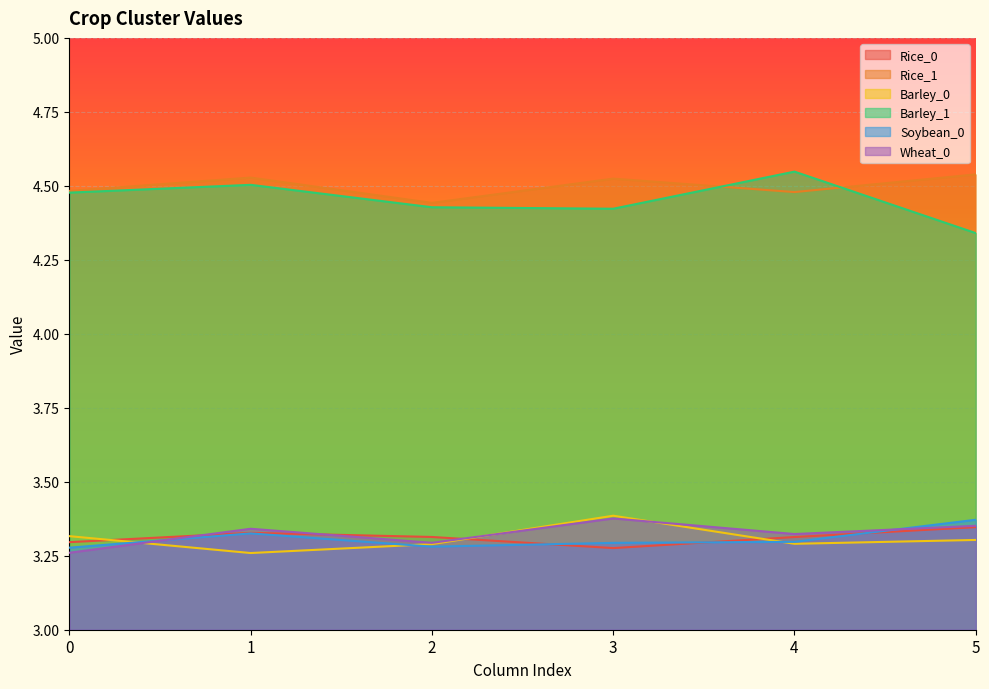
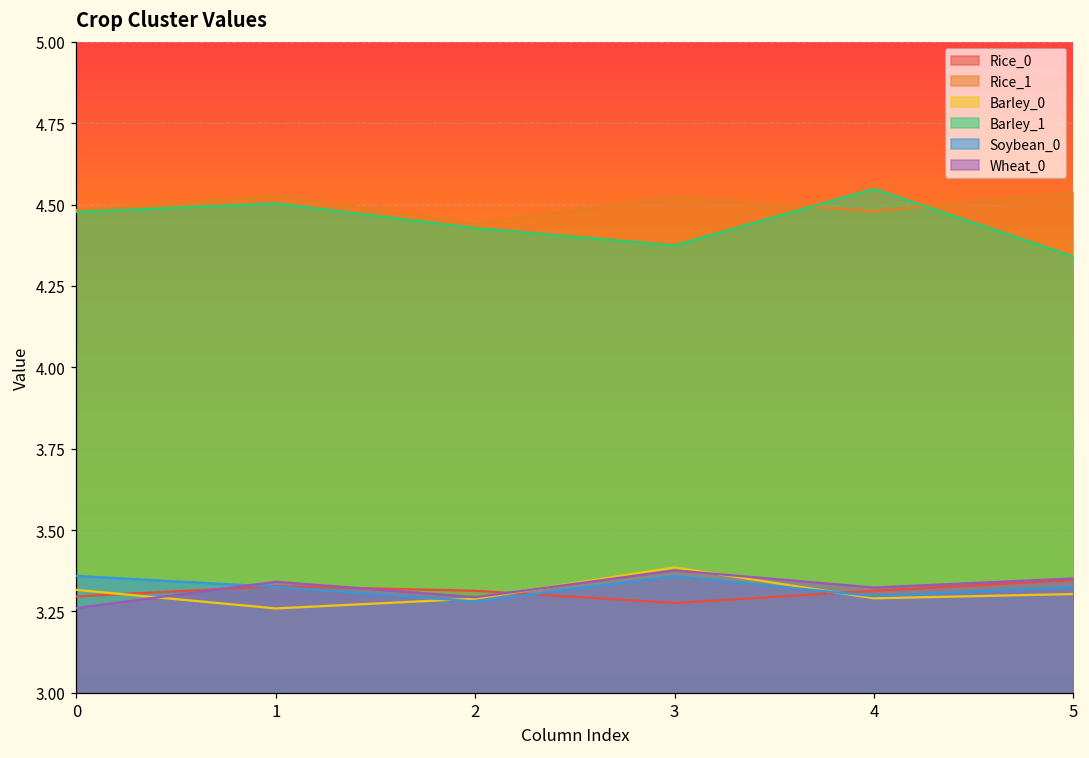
Soybean_0, 0: 3.28 -> 3.36
Barley_1, 3: 4.42 -> 4.37
Soybean_0, 3: 3.29 -> 3.36
Soybean_0, 5: 3.37 -> 3.32
